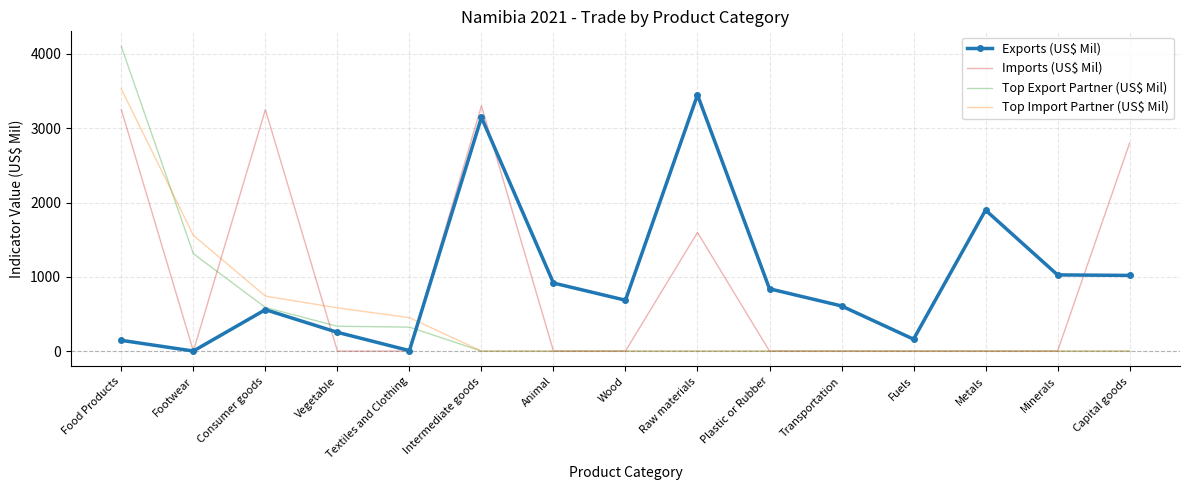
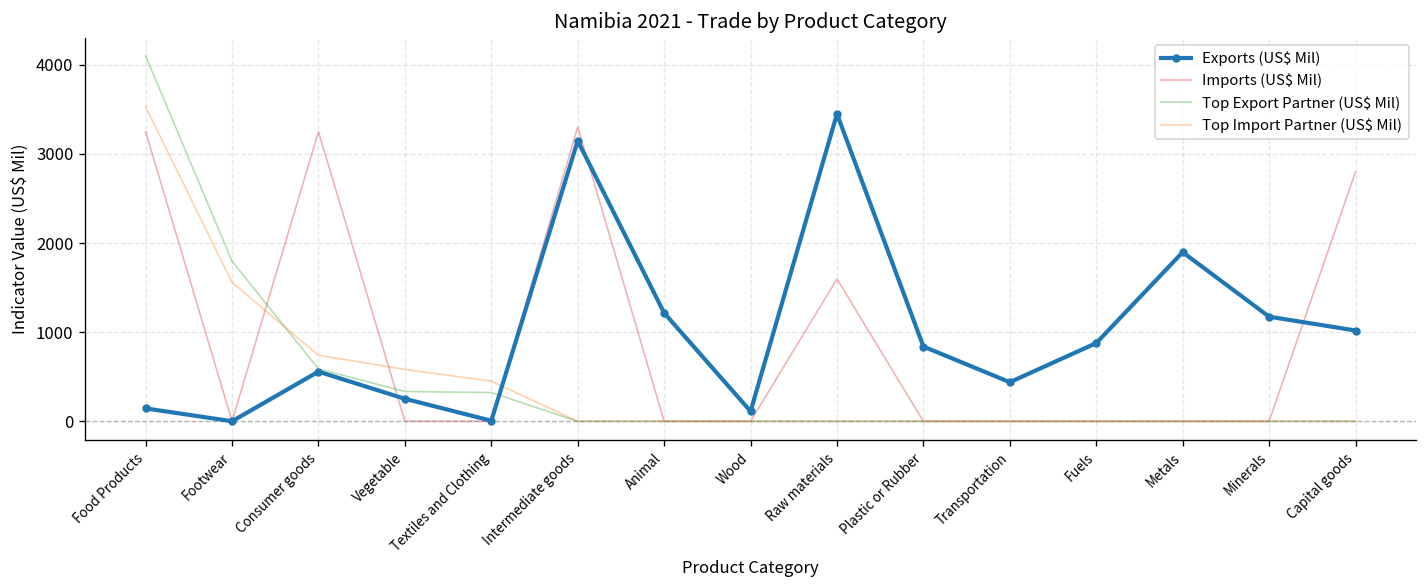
Top Export Partner (US$ Mil), Footwear: 1300 -> 1800
Exports (US$ Mil), Animal: 900 -> 1200
Exports (US$ Mil), Wood: 700 -> 100
Exports (US$ Mil), Transportation: 600 -> 400
Exports (US$ Mil), Fuels: 200 -> 900
Exports (US$ Mil), Minerals: 1000 -> 1200
